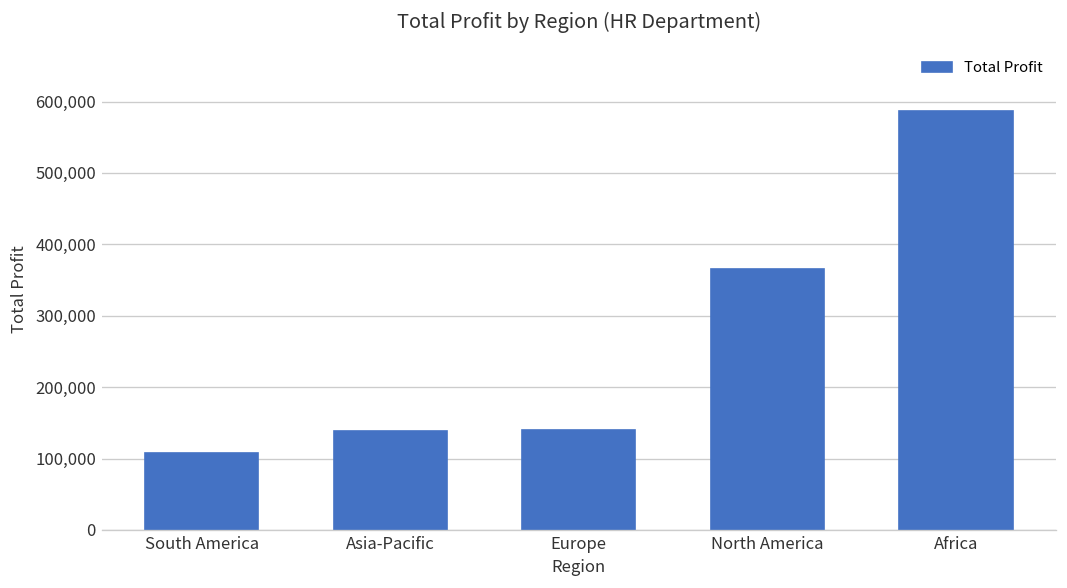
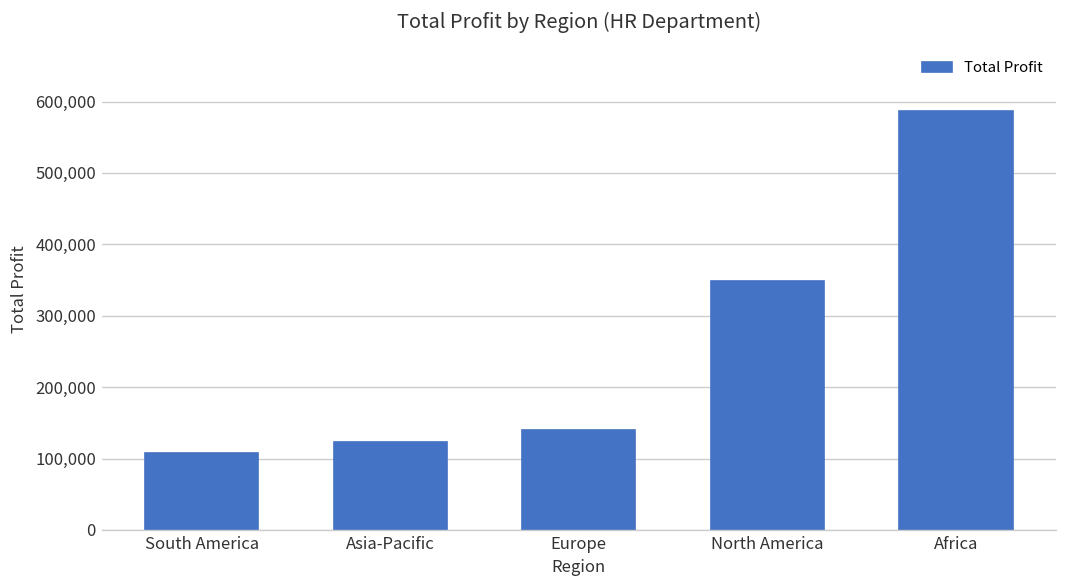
Asia-Pacific: 140,000 -> 120,000
North America: 370,000 -> 350,000
